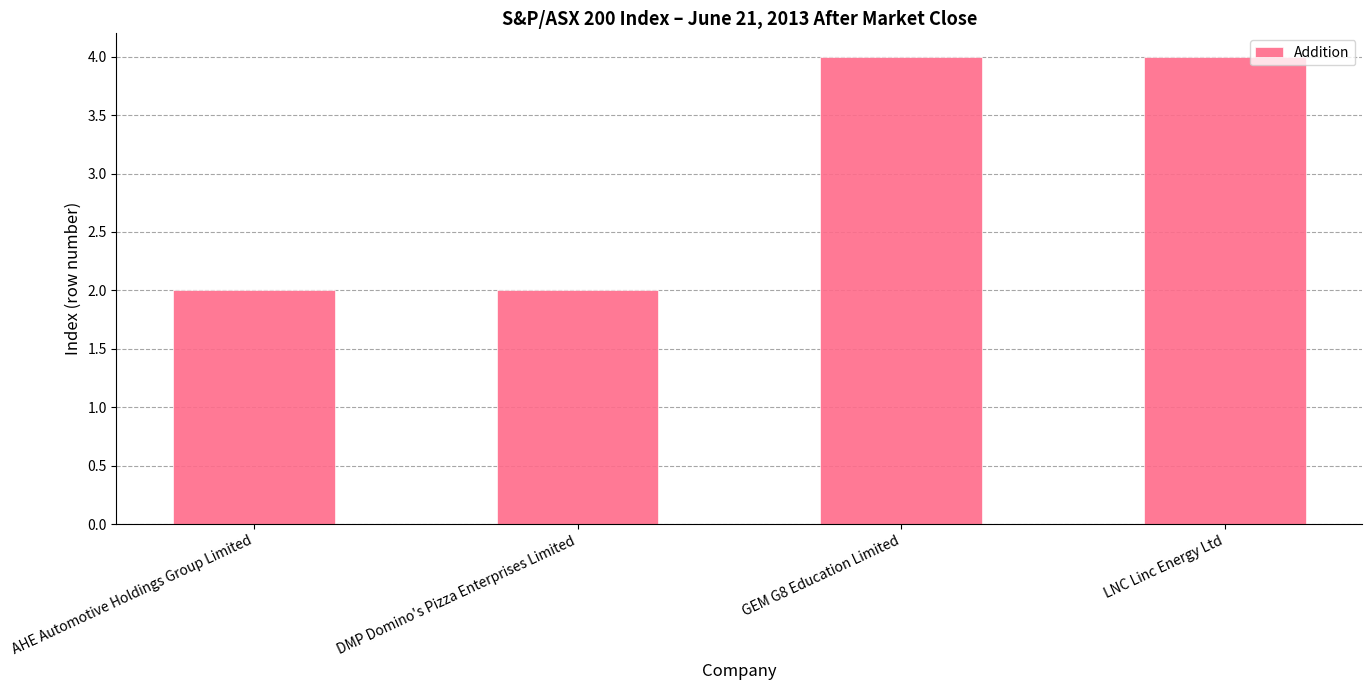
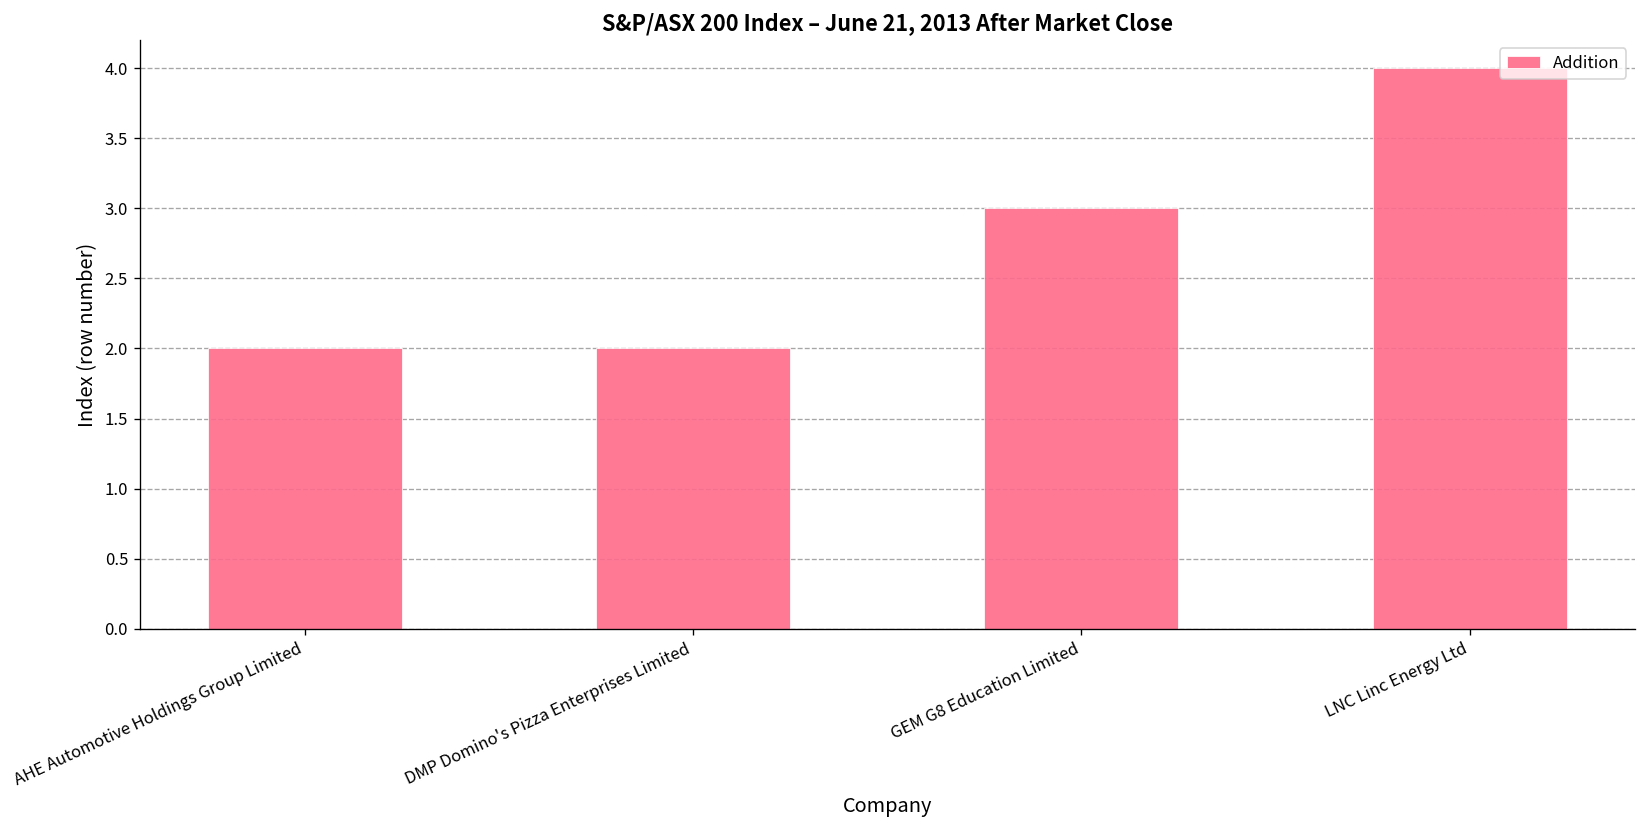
GEM G8 Education Limited: 4 -> 3
